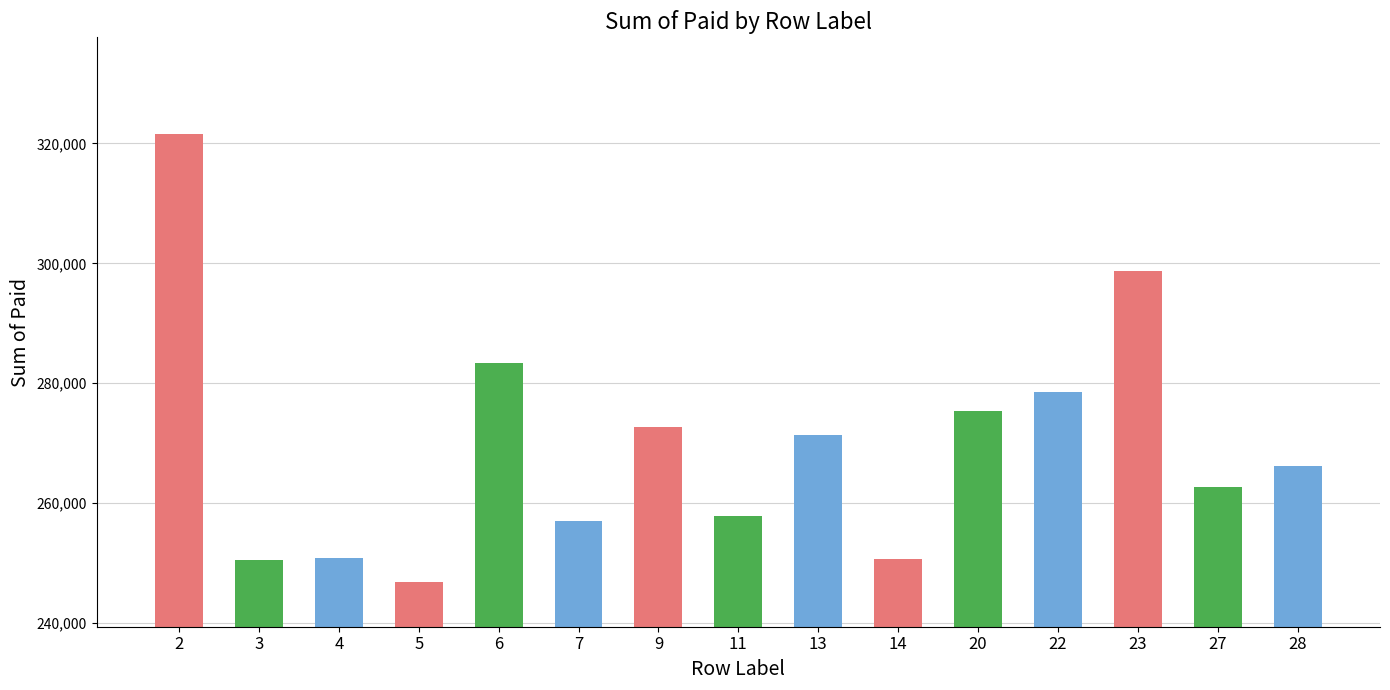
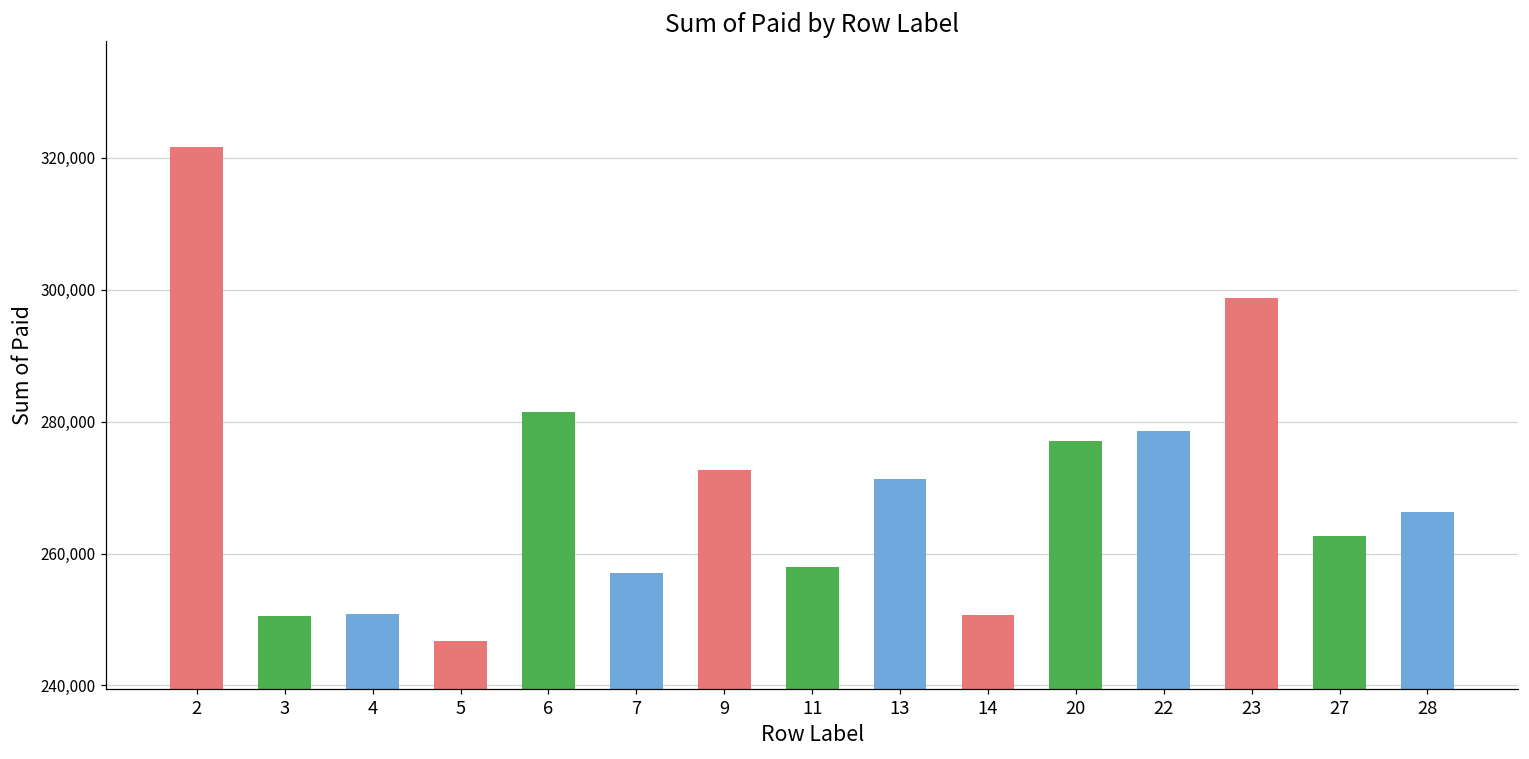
6: 283,000 -> 281,000
20: 275,000 -> 277,000
